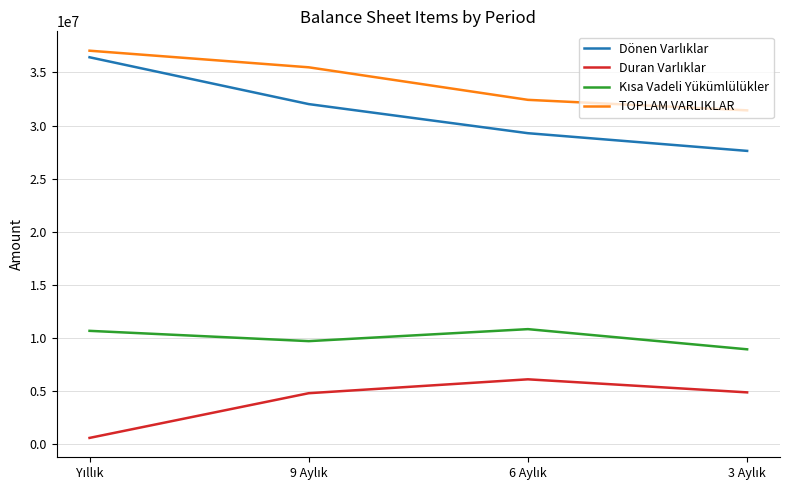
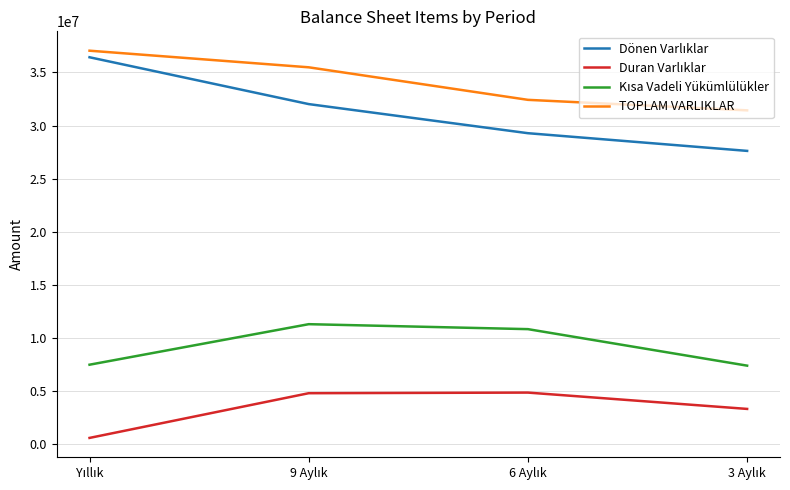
Kısa Vadeli Yükümlülükler, Yıllık: 10700000 -> 7500000
Kısa Vadeli Yükümlülükler, 9 Aylık: 9700000 -> 11300000
Duran Varlıklar, 6 Aylık: 6100000 -> 4900000
Duran Varlıklar, 3 Aylık: 4900000 -> 3300000
Kısa Vadeli Yükümlülükler, 3 Aylık: 9000000 -> 7400000
